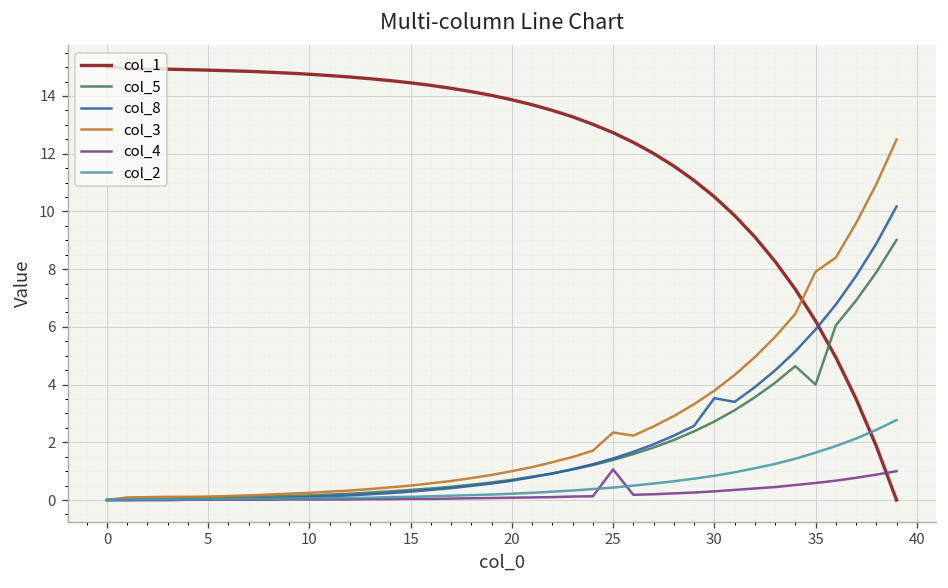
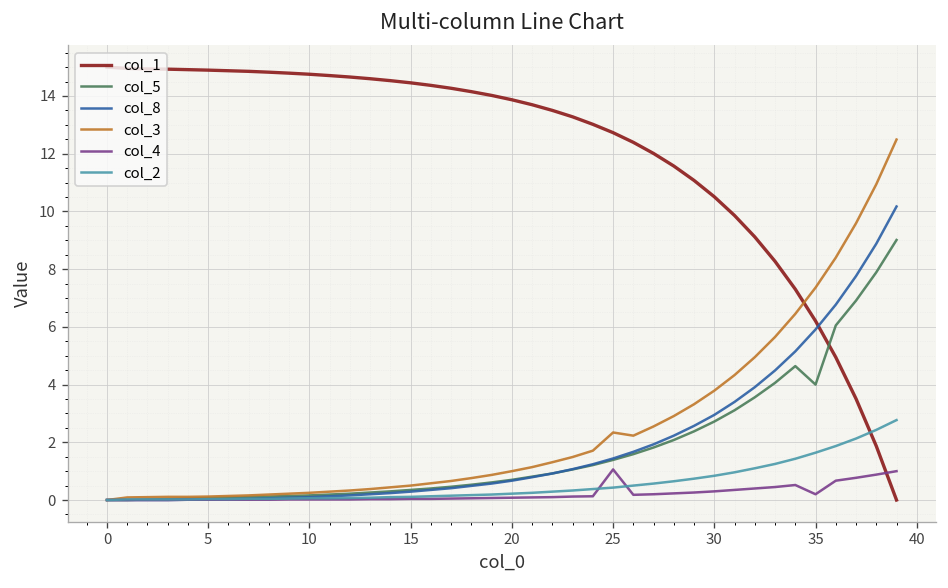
col_8, 30: 3.5 -> 3.0
col_3, 35: 7.9 -> 7.4
col_4, 35: 0.6 -> 0.2
